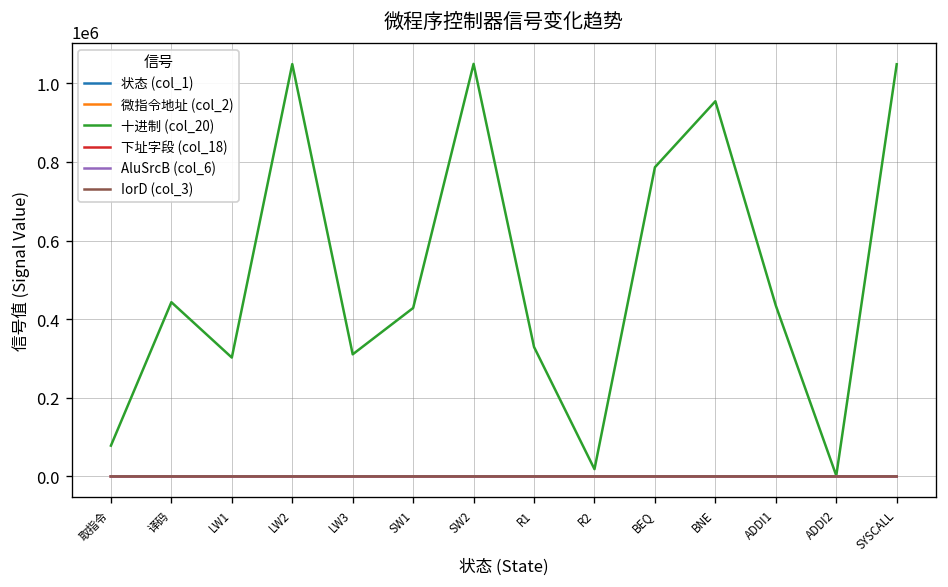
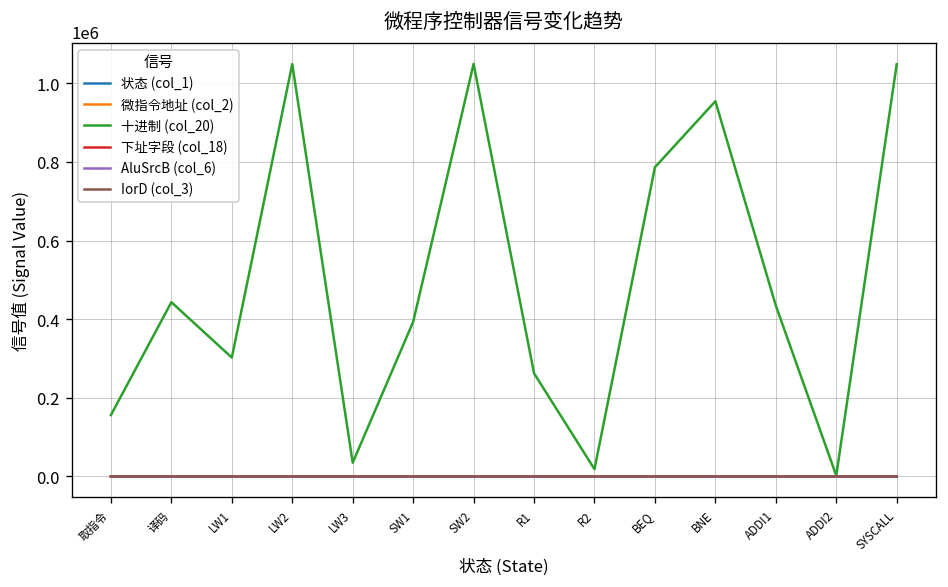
十进制 (col_20), 取指令: 80000 -> 160000
十进制 (col_20), LW3: 310000 -> 30000
十进制 (col_20), SW1: 430000 -> 390000
十进制 (col_20), R1: 330000 -> 260000
